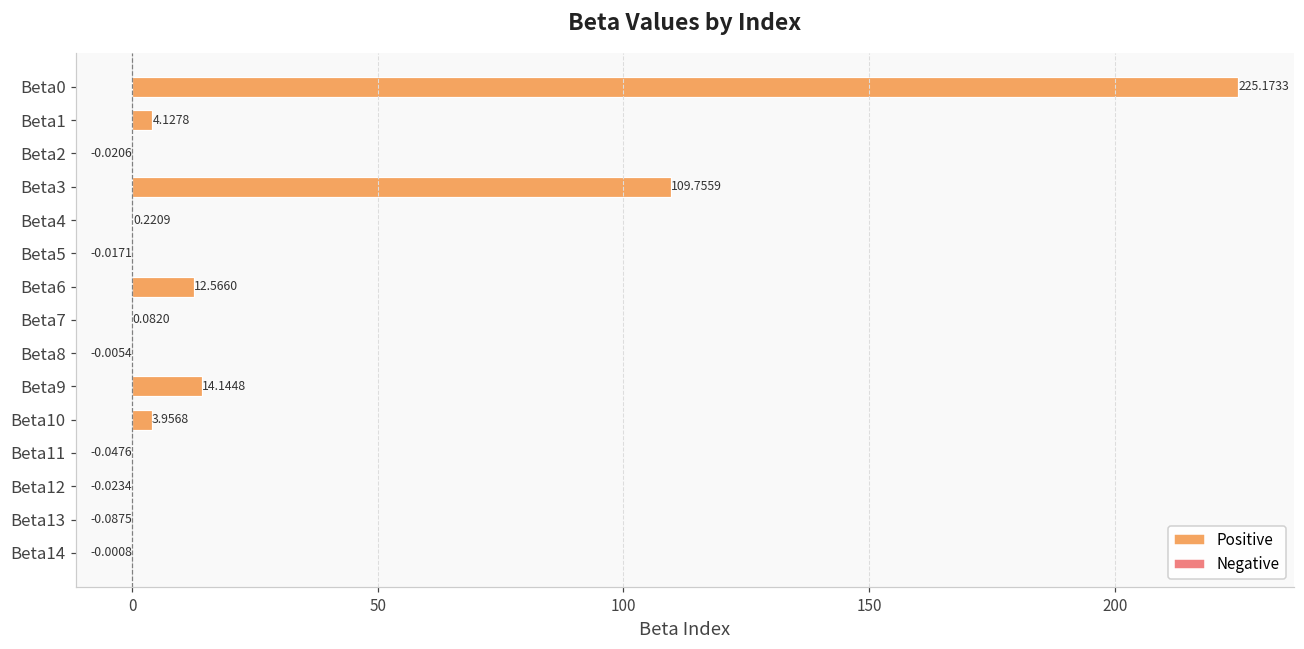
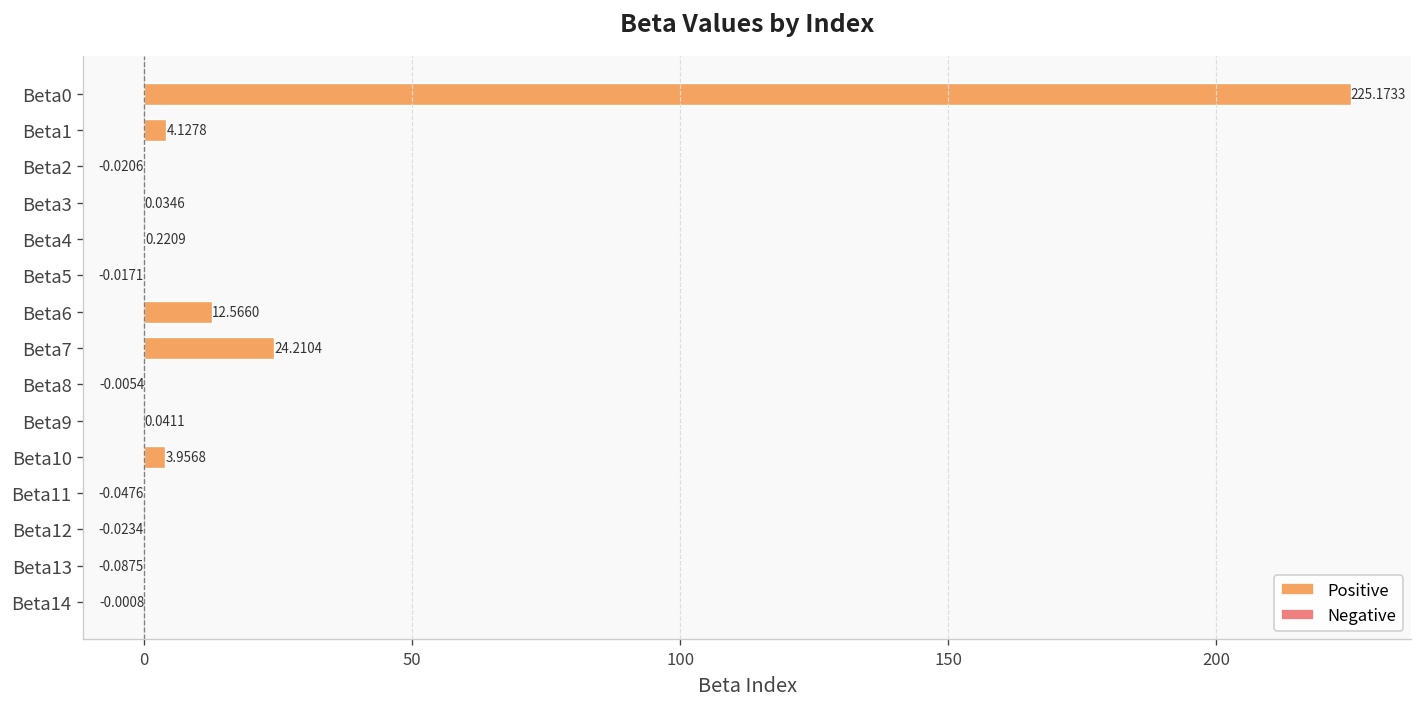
Beta3: 109.7559 -> 0.0346
Beta7: 0.0820 -> 24.2104
Beta9: 14.1448 -> 0.0411
